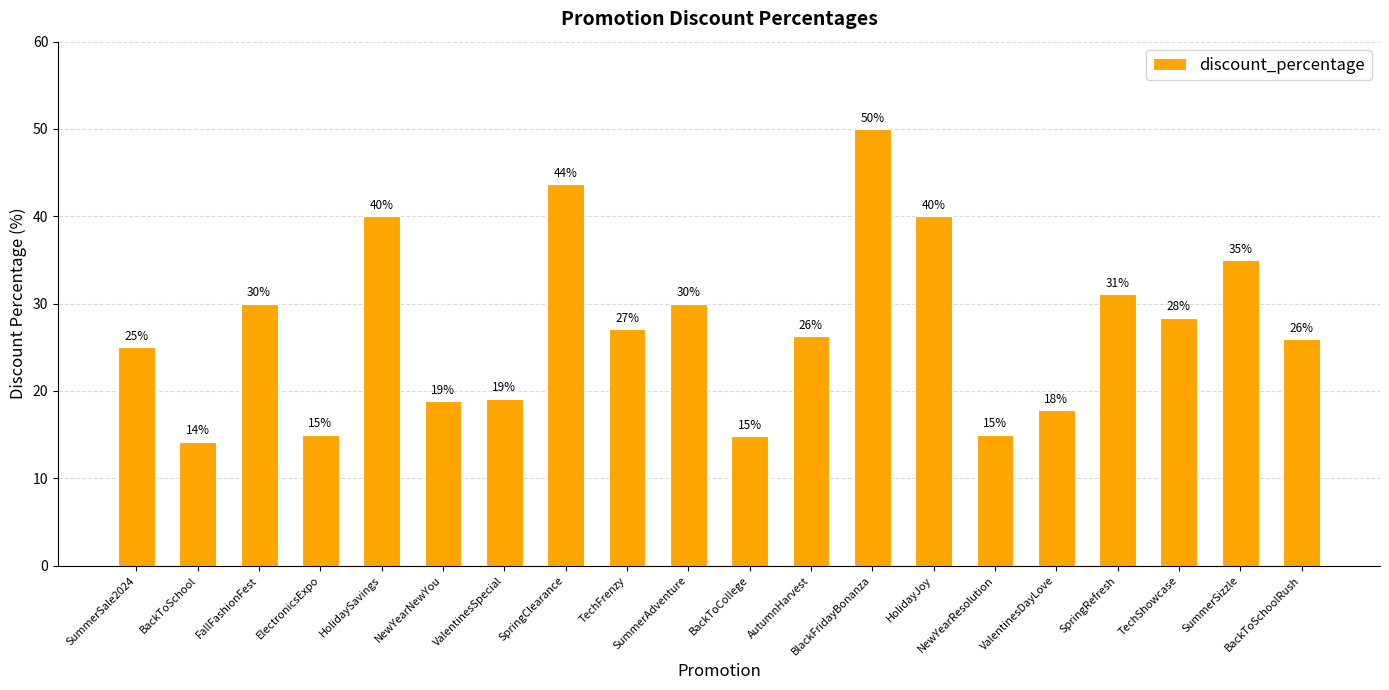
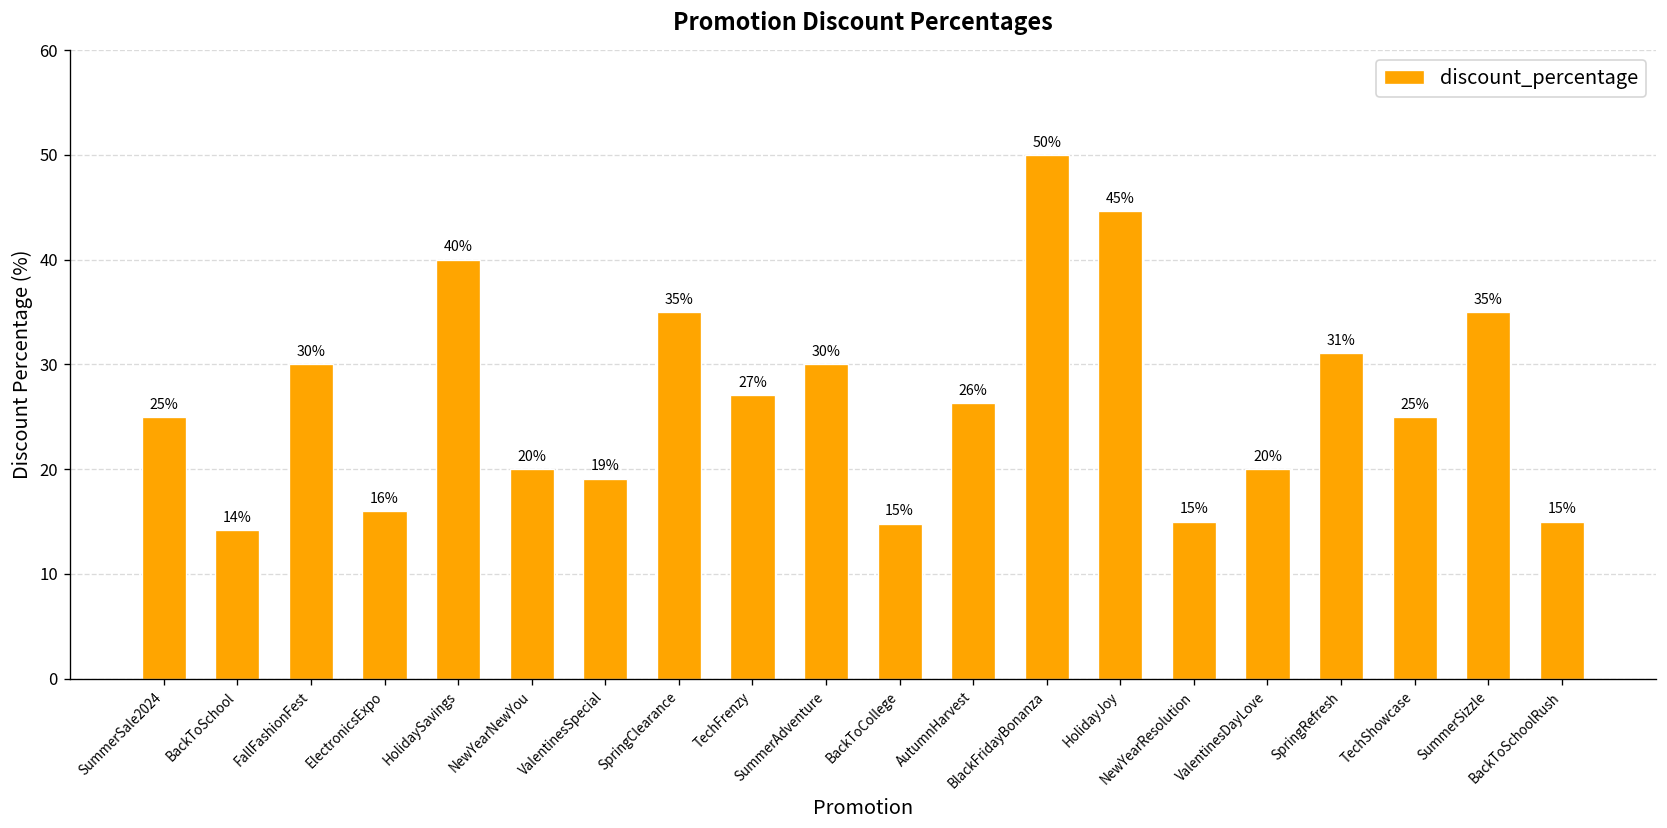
ElectronicsExpo: 15% -> 16%
NewYearNewYou: 19% -> 20%
SpringClearance: 44% -> 35%
HolidayJoy: 40% -> 45%
ValentinesDayLove: 18% -> 20%
TechShowcase: 28% -> 25%
BackToSchoolRush: 26% -> 15%
